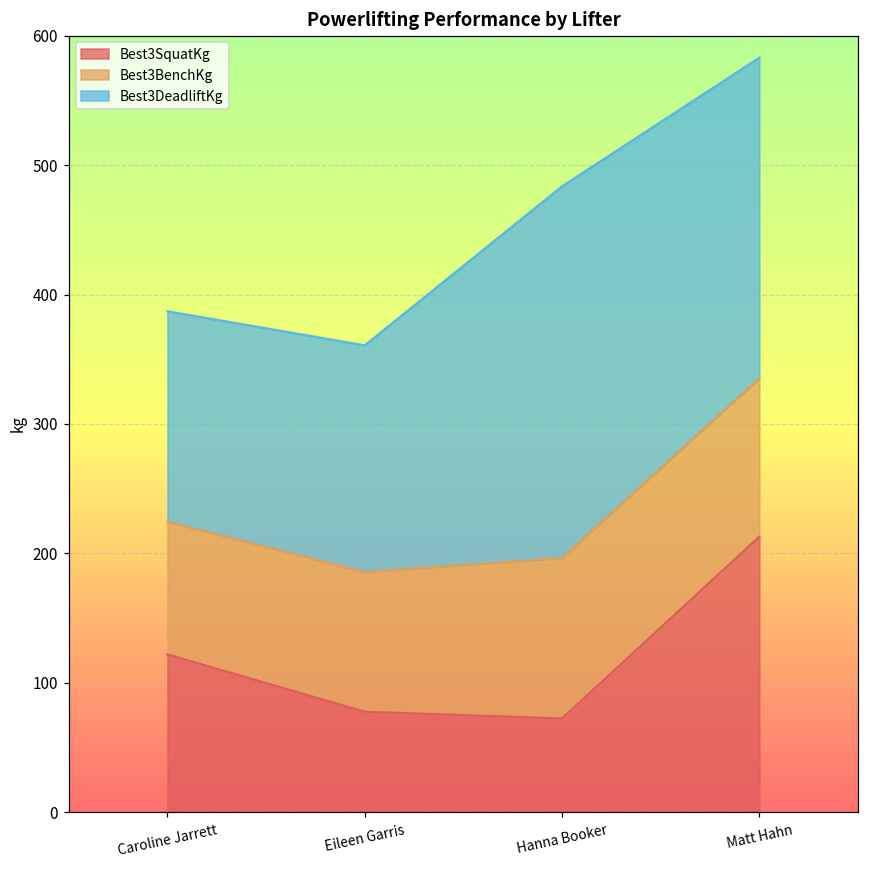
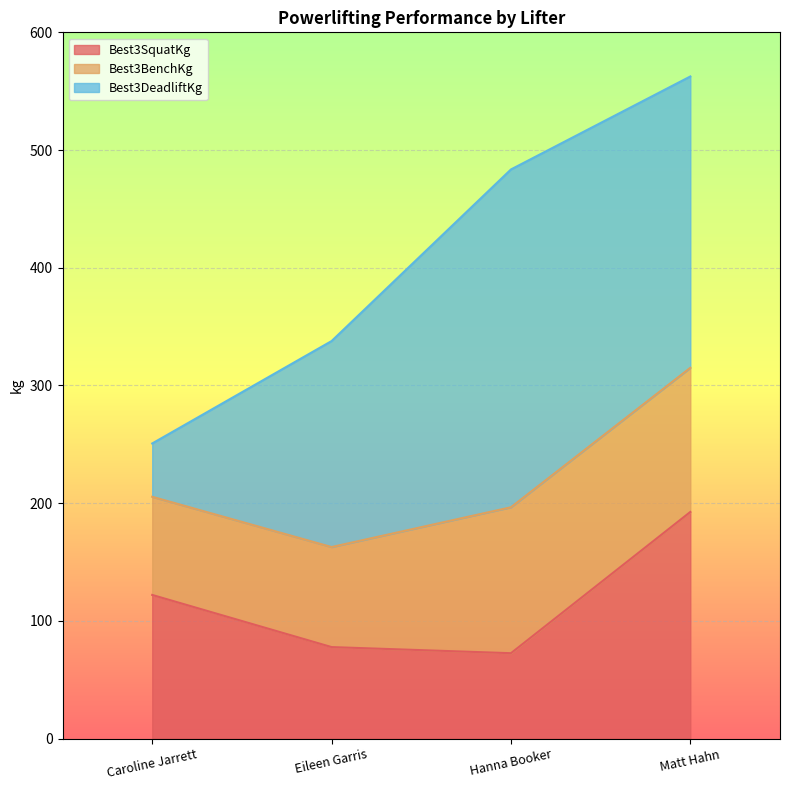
Best3BenchKg, Caroline Jarrett: 103 -> 83
Best3DeadliftKg, Caroline Jarrett: 163 -> 45
Best3BenchKg, Eileen Garris: 108 -> 85
Best3SquatKg, Matt Hahn: 213 -> 193
